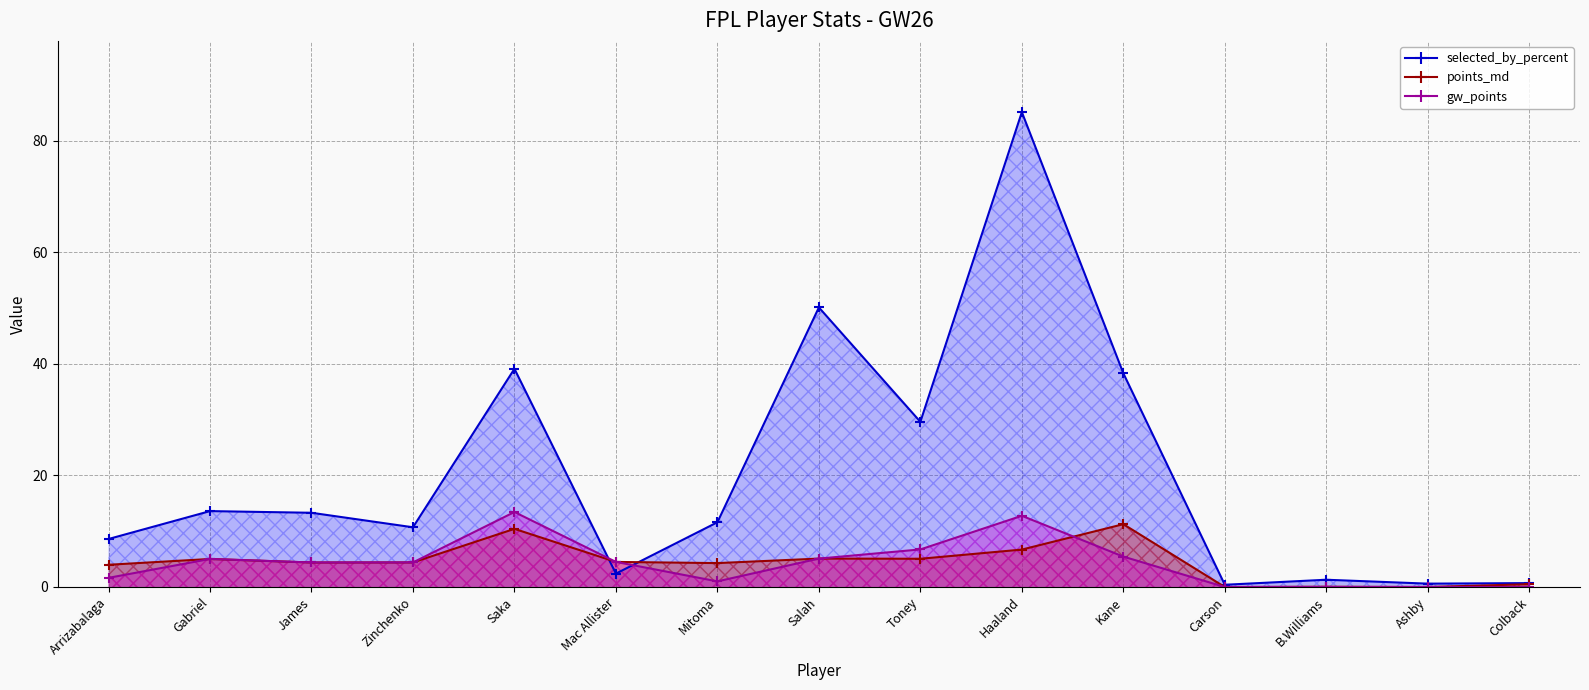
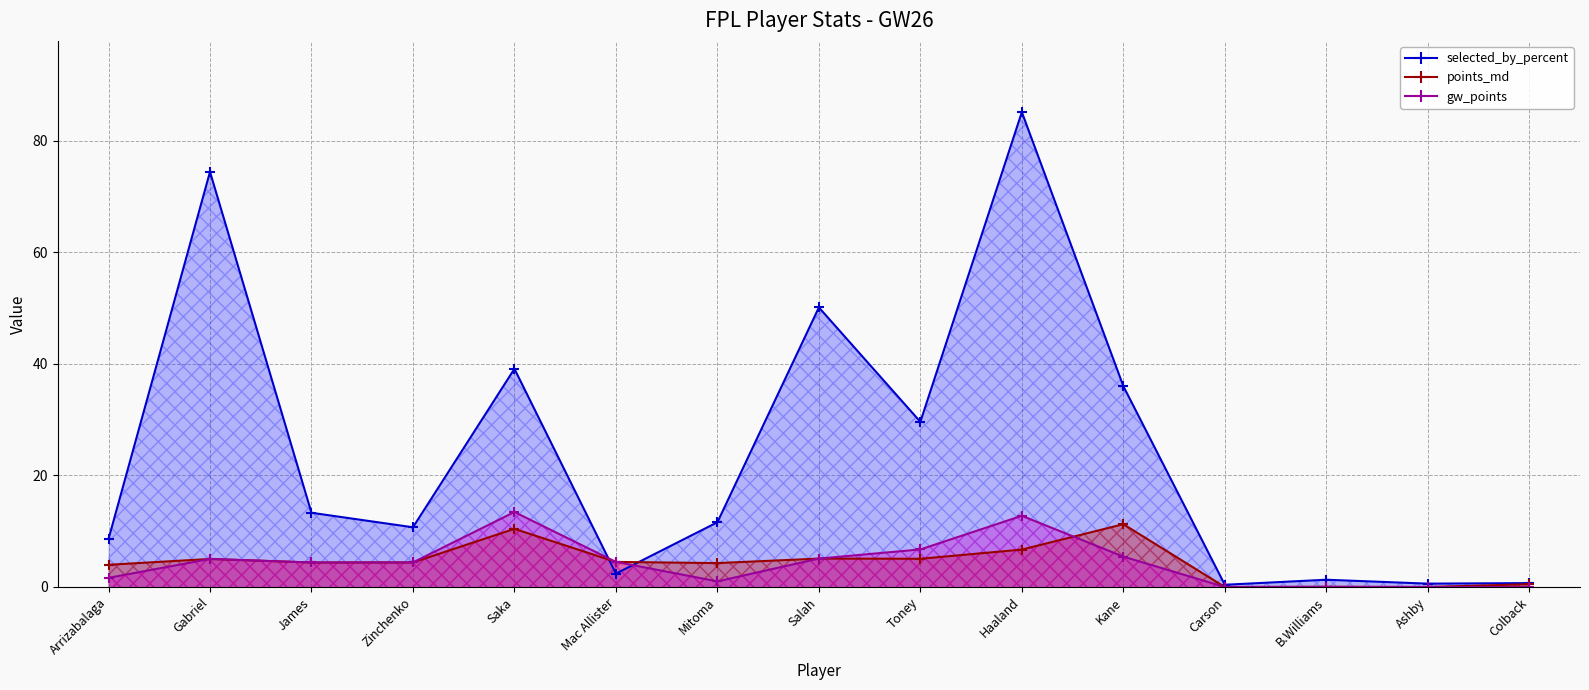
selected_by_percent, Gabriel: 14 -> 74
selected_by_percent, Kane: 38 -> 36
